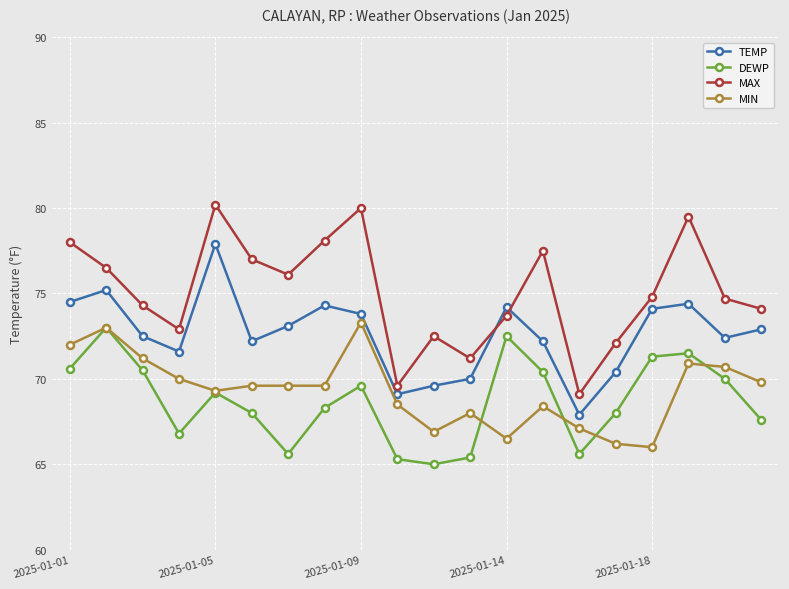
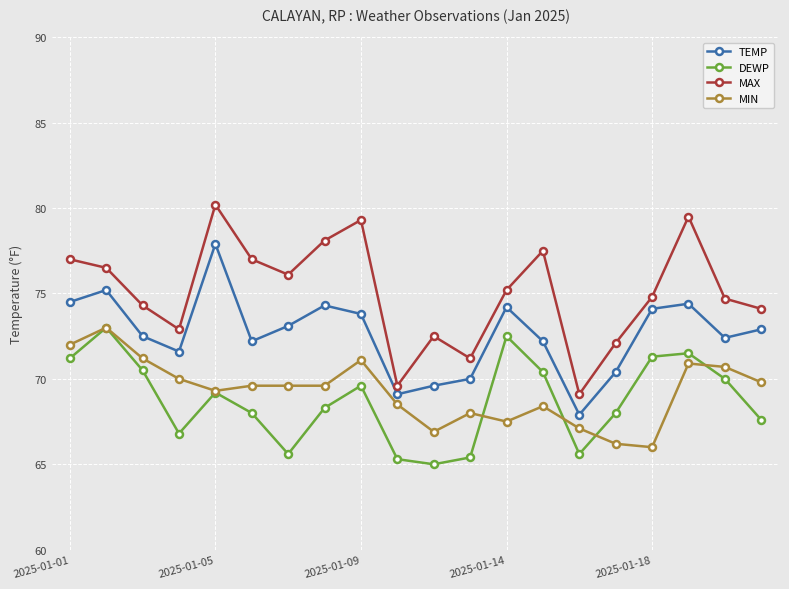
DEWP, 2025-01-01: 70.6 -> 71.2
MAX, 2025-01-01: 78 -> 77
MAX, 2025-01-09: 80.0 -> 79.3
MIN, 2025-01-09: 73.3 -> 71.1
MAX, 2025-01-14: 73.7 -> 75.2
MIN, 2025-01-14: 66.5 -> 67.5
